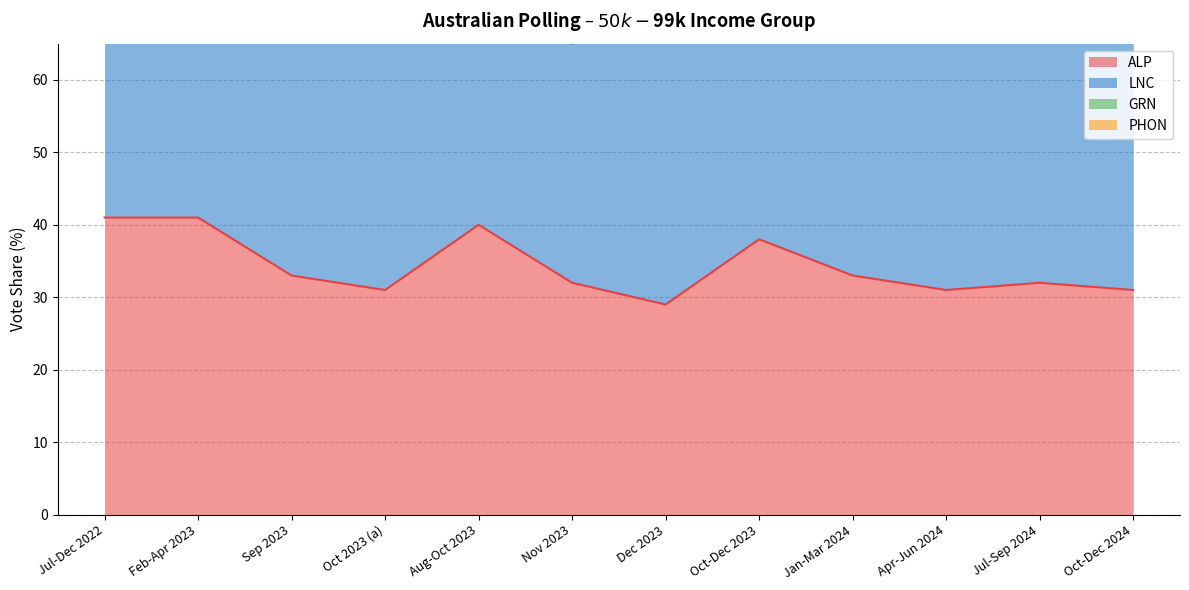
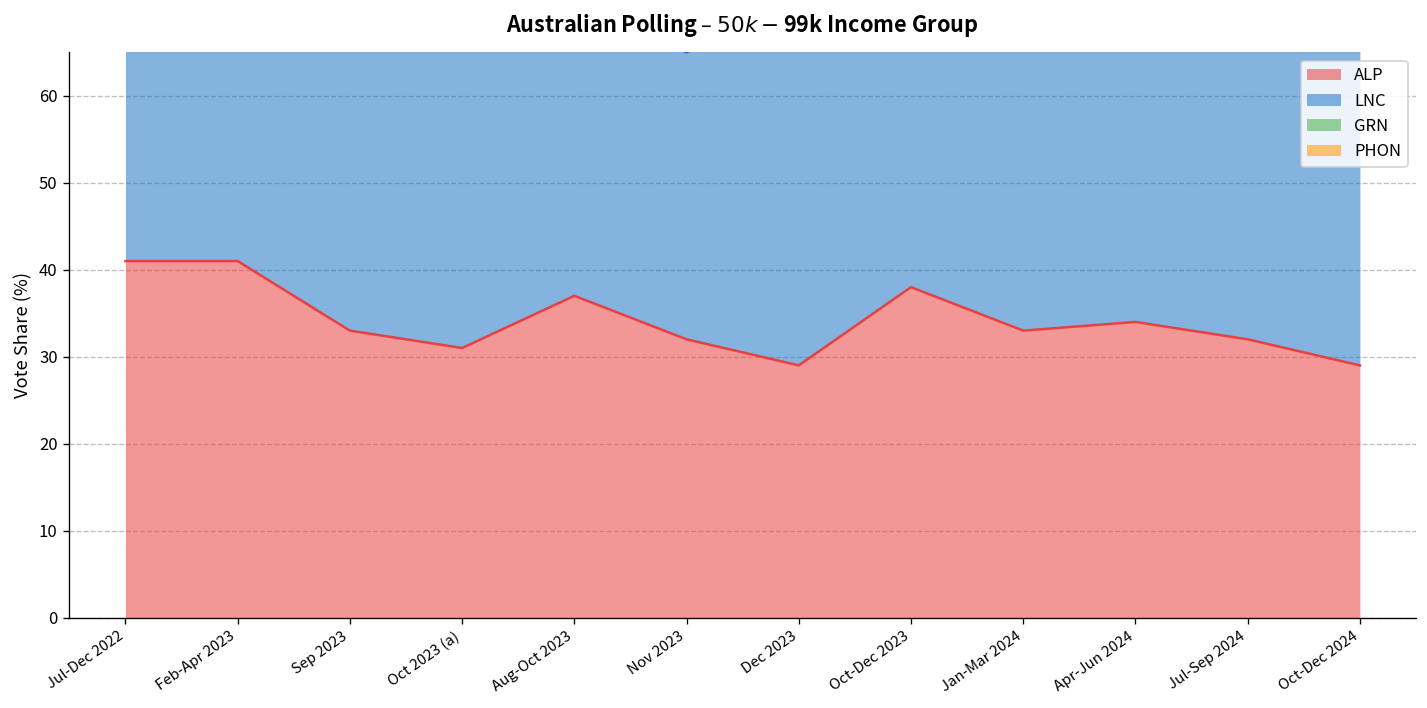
ALP, Aug-Oct 2023: 40 -> 37
ALP, Apr-Jun 2024: 31 -> 34
ALP, Oct-Dec 2024: 31 -> 29
